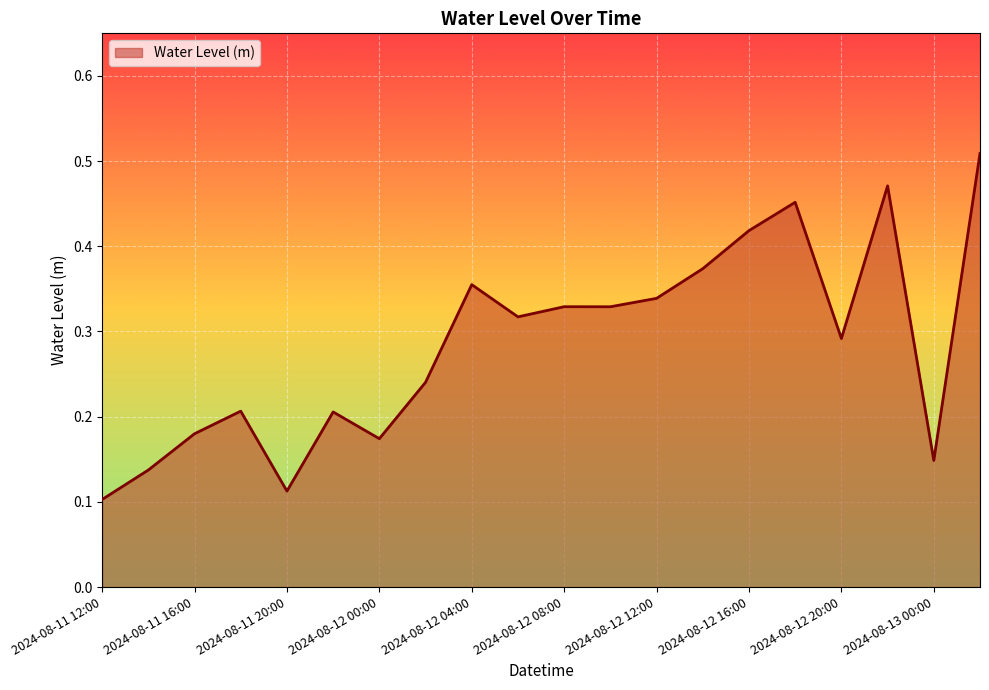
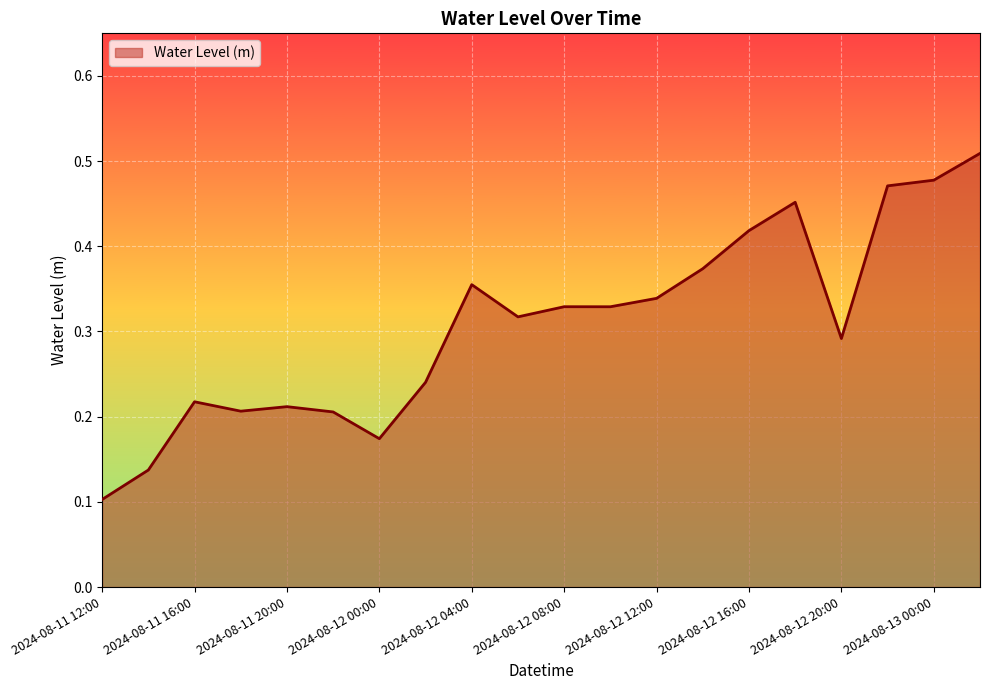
2024-08-11 16:00: 0.18 -> 0.22
2024-08-11 20:00: 0.11 -> 0.21
2024-08-13 00:00: 0.15 -> 0.48
